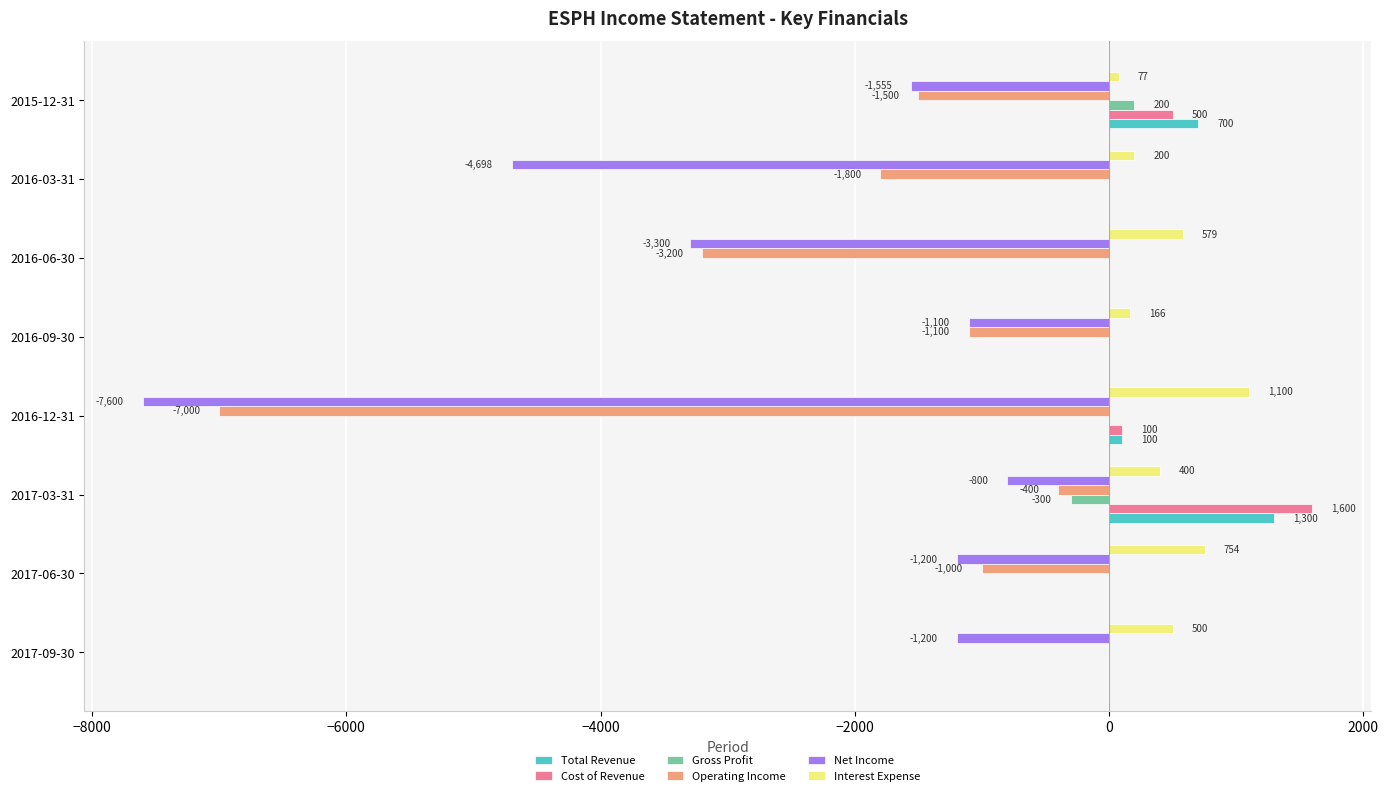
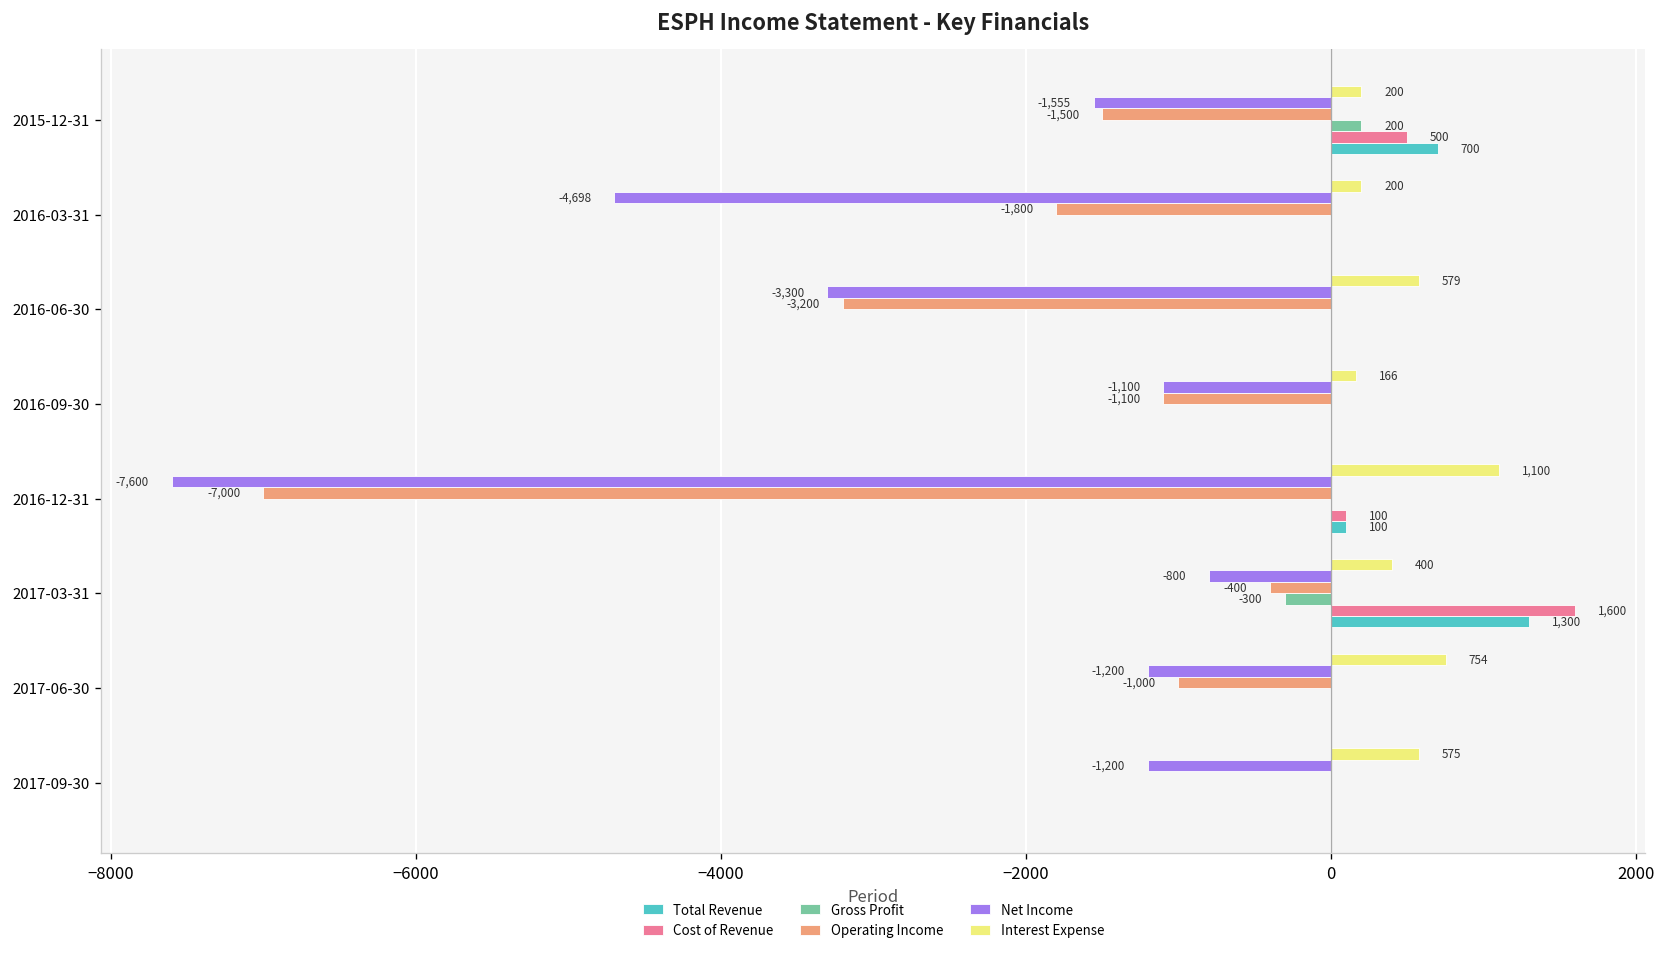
Interest Expense, 2015-12-31: 77 -> 200
Interest Expense, 2017-09-30: 500 -> 575
